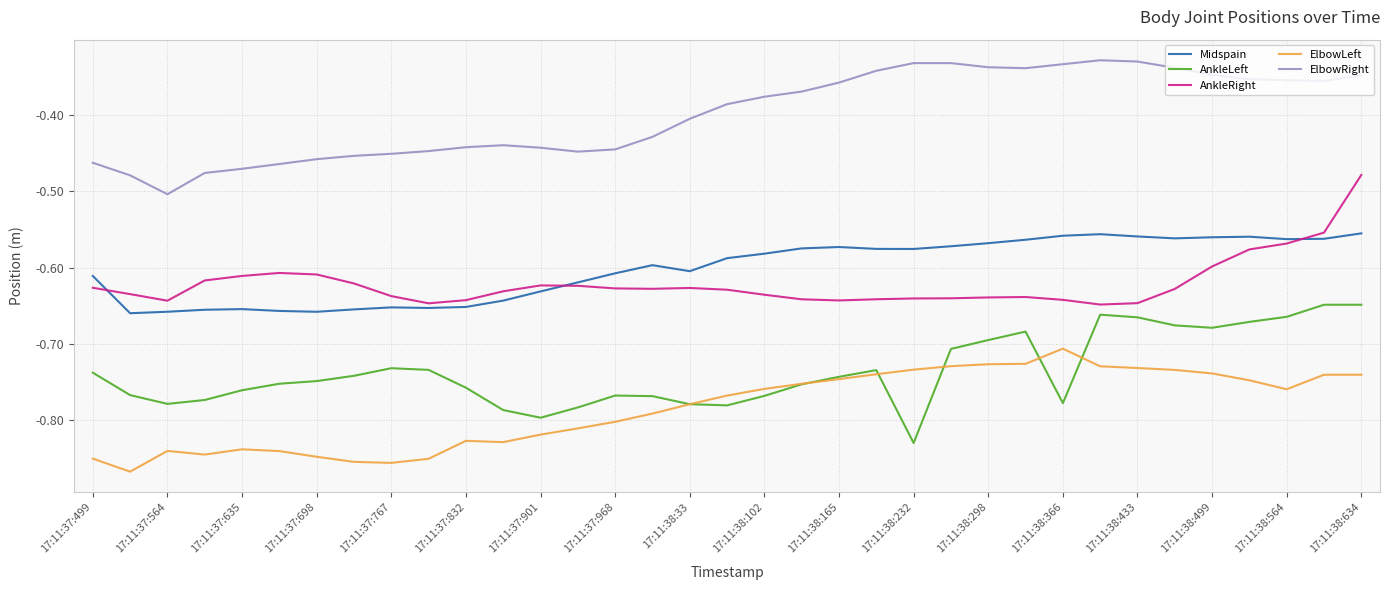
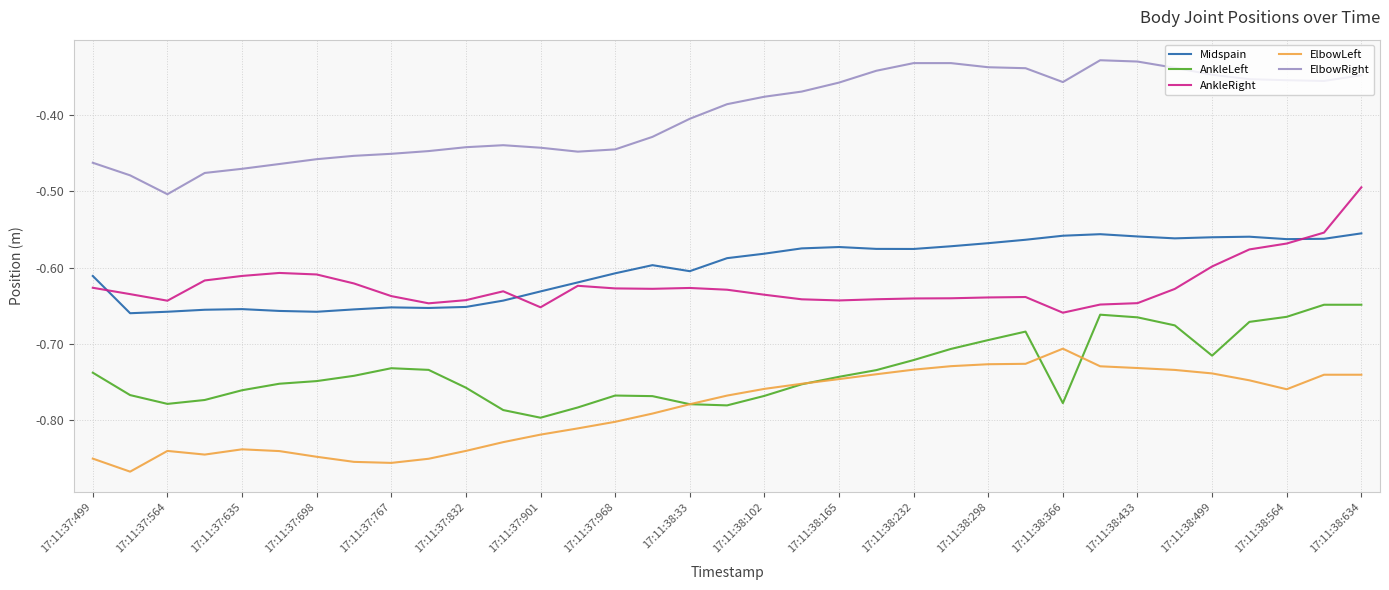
ElbowLeft, 17:11:37:832: -0.83 -> -0.84
AnkleRight, 17:11:37:901: -0.62 -> -0.65
AnkleLeft, 17:11:38:232: -0.83 -> -0.72
AnkleRight, 17:11:38:366: -0.64 -> -0.66
ElbowRight, 17:11:38:366: -0.33 -> -0.36
AnkleLeft, 17:11:38:499: -0.68 -> -0.72
AnkleRight, 17:11:38:634: -0.48 -> -0.49
